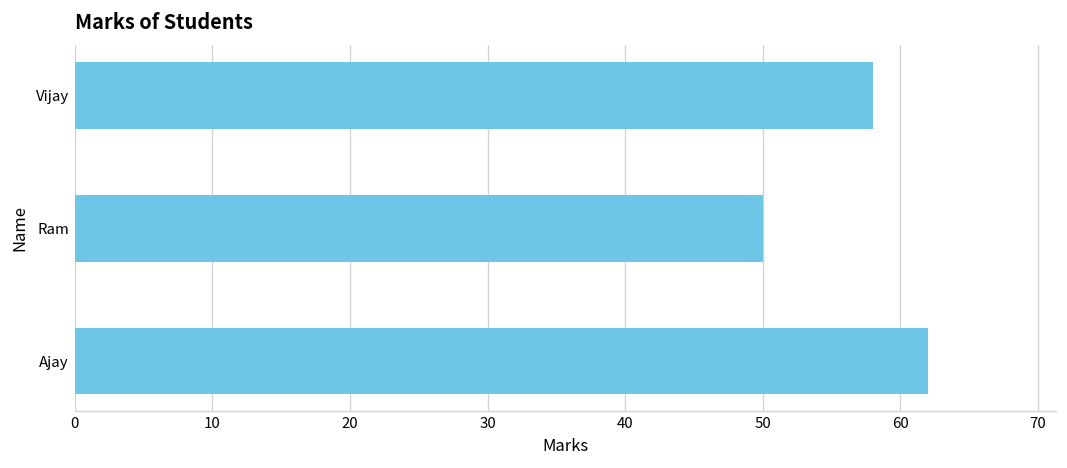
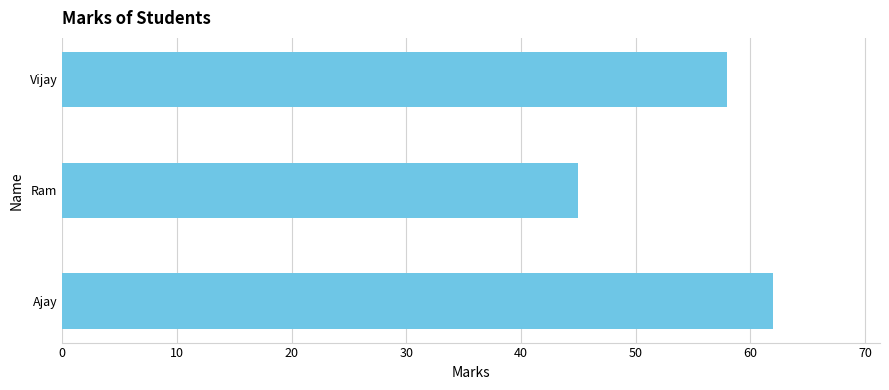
Ram: 50 -> 45
